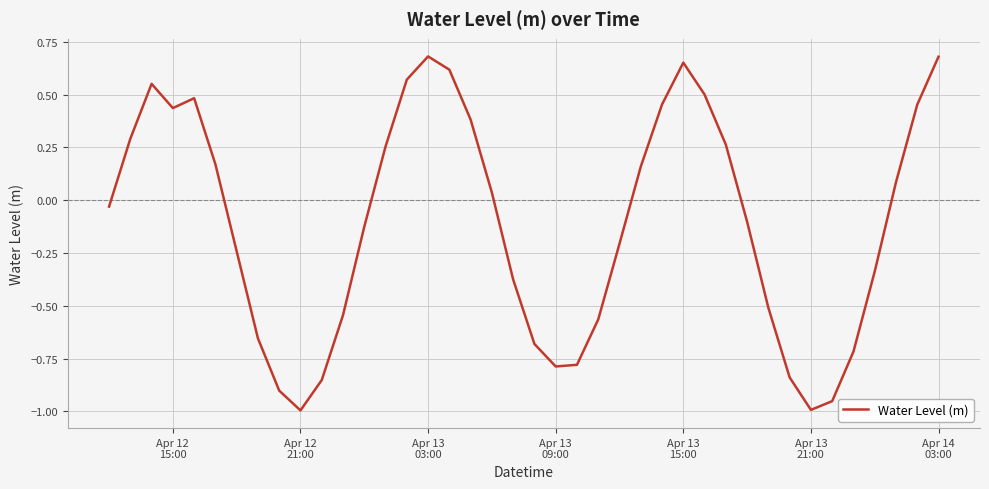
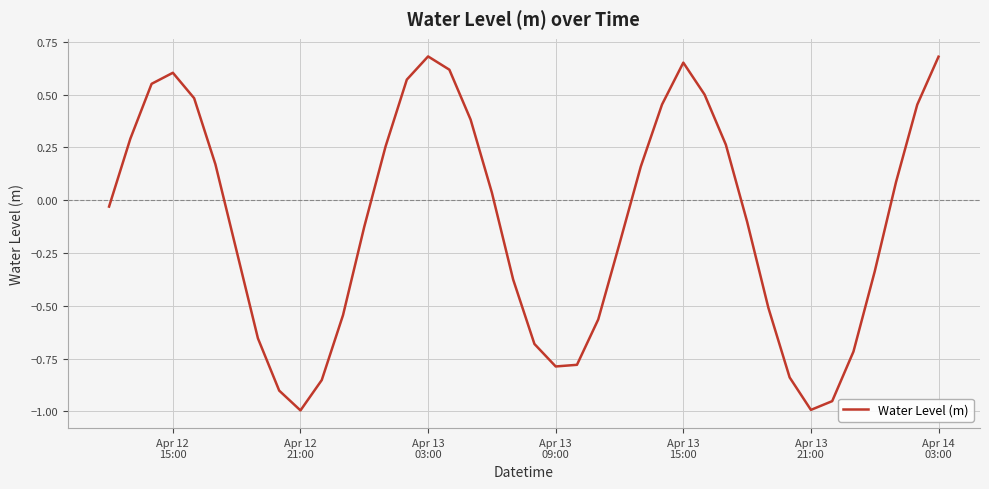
Apr 12 15:00: 0.44 -> 0.60
